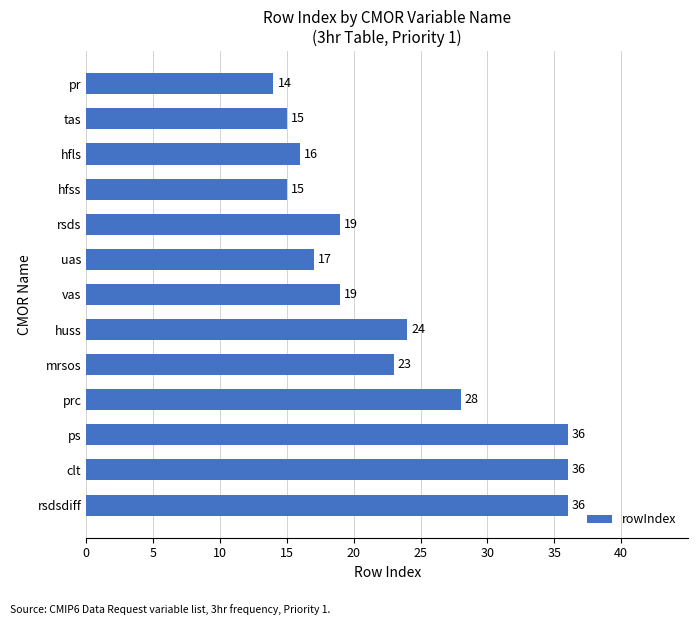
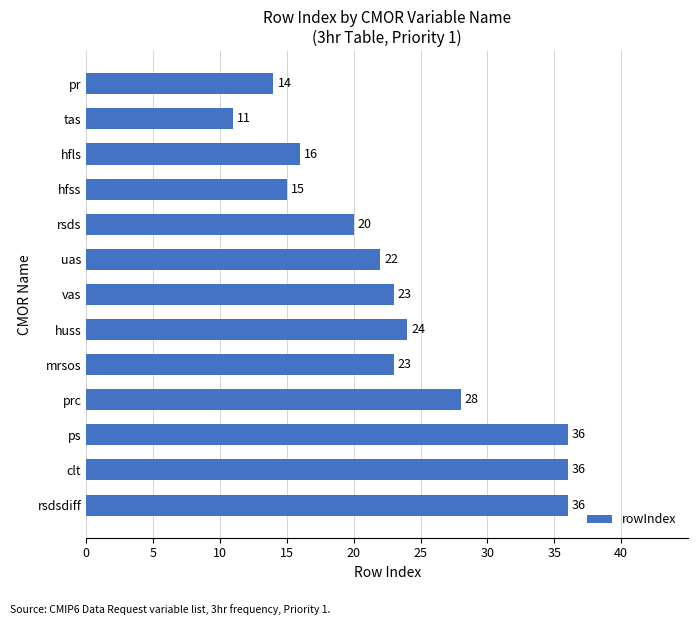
tas: 15 -> 11
rsds: 19 -> 20
uas: 17 -> 22
vas: 19 -> 23
